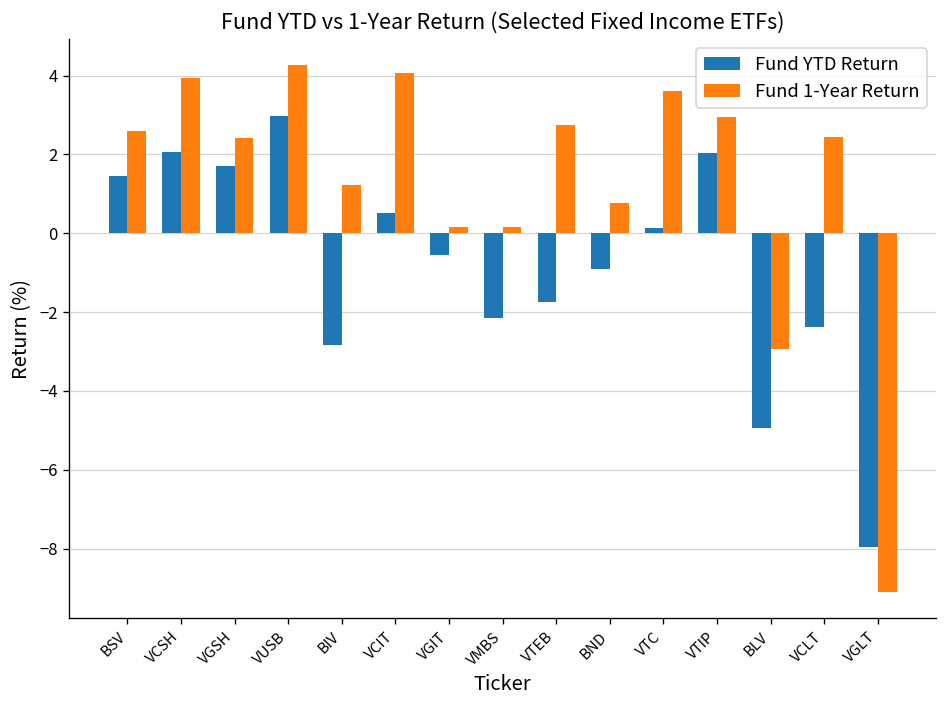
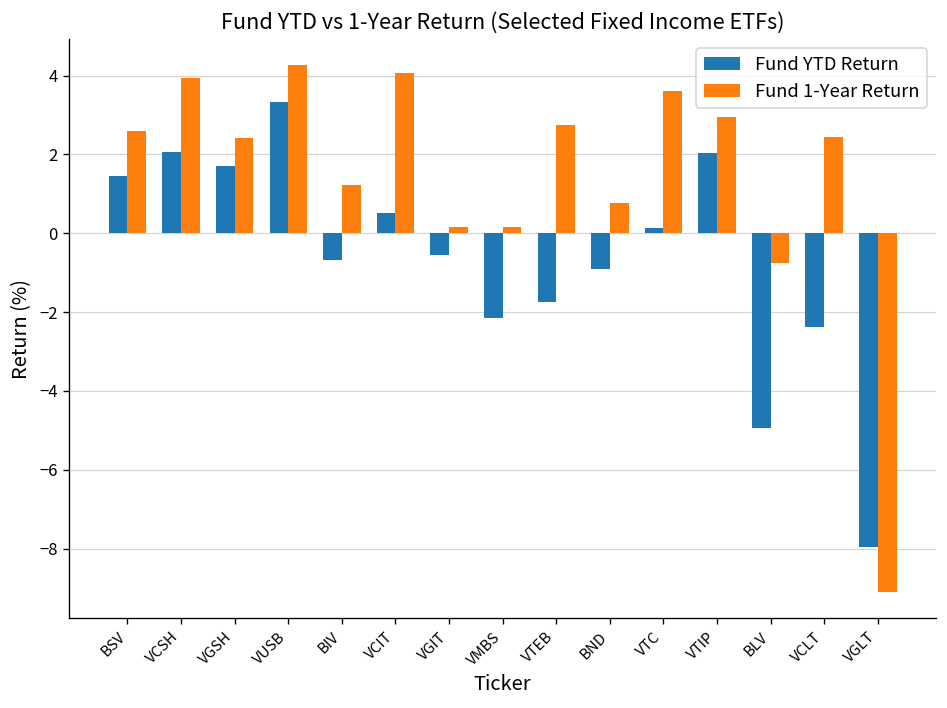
Fund YTD Return, VUSB: 3.0 -> 3.3
Fund YTD Return, BIV: -2.8 -> -0.7
Fund 1-Year Return, BLV: -2.9 -> -0.8
